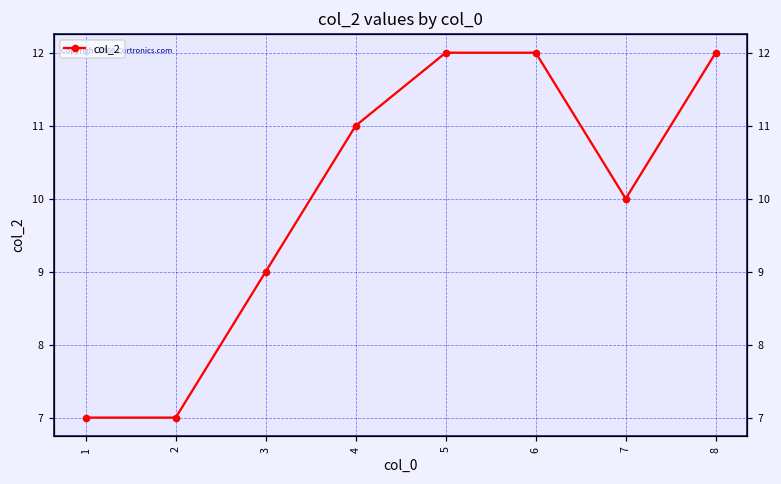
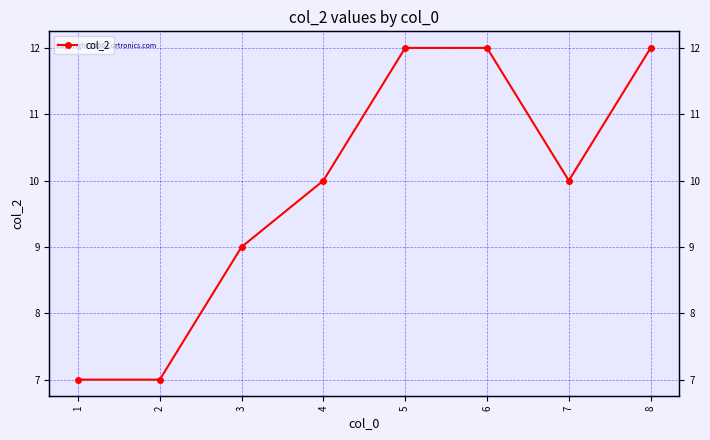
4: 11 -> 10
